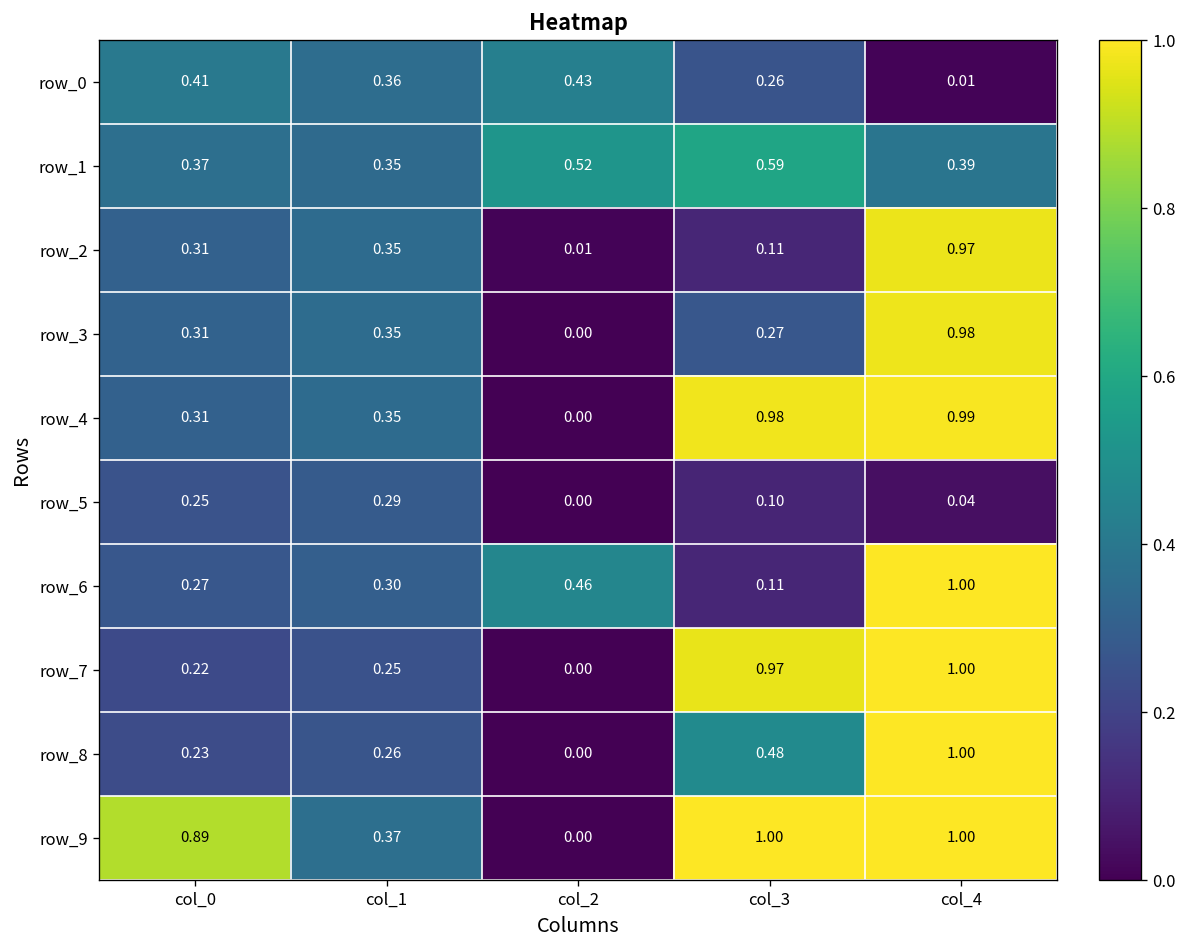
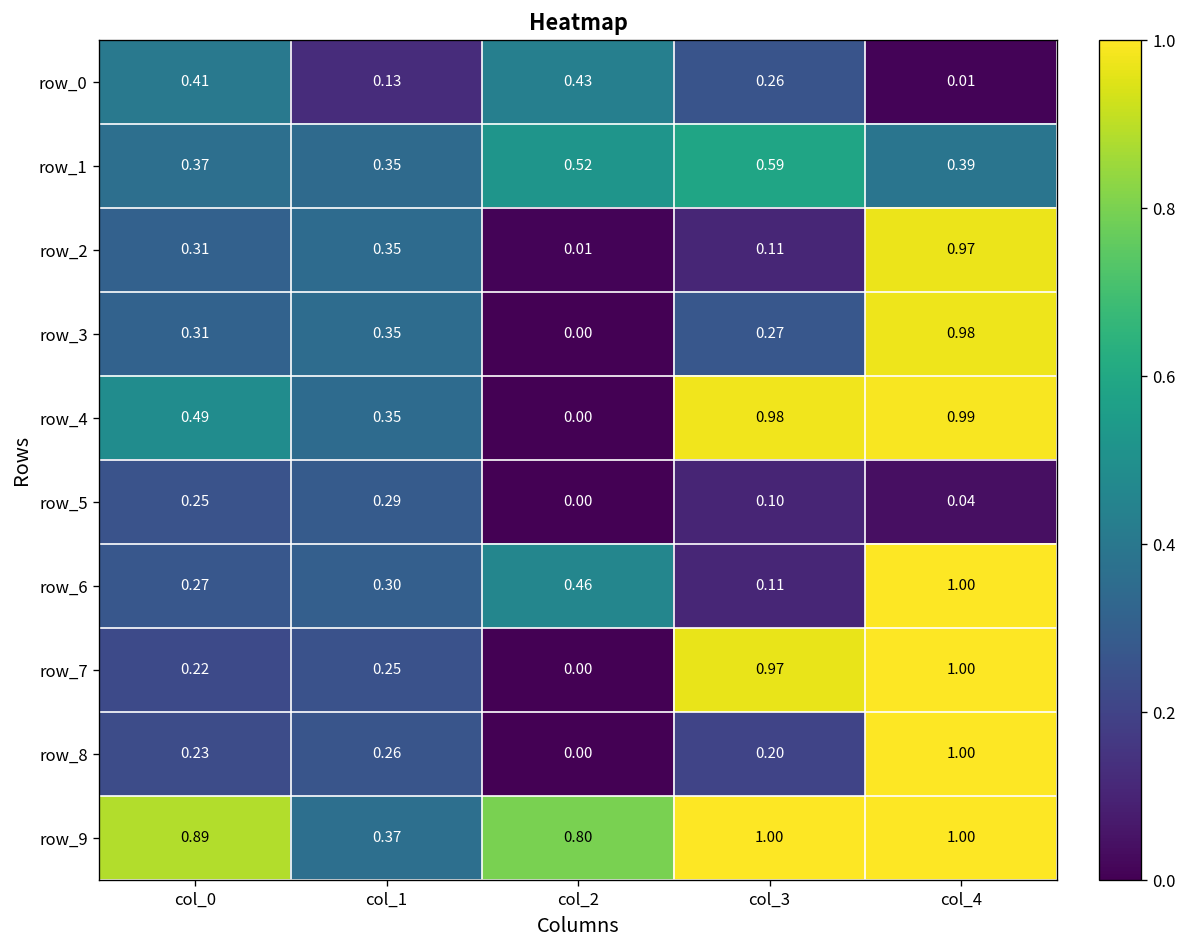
row_0, col_1: 0.36 -> 0.13
row_4, col_0: 0.31 -> 0.49
row_8, col_3: 0.48 -> 0.20
row_9, col_2: 0.00 -> 0.80
